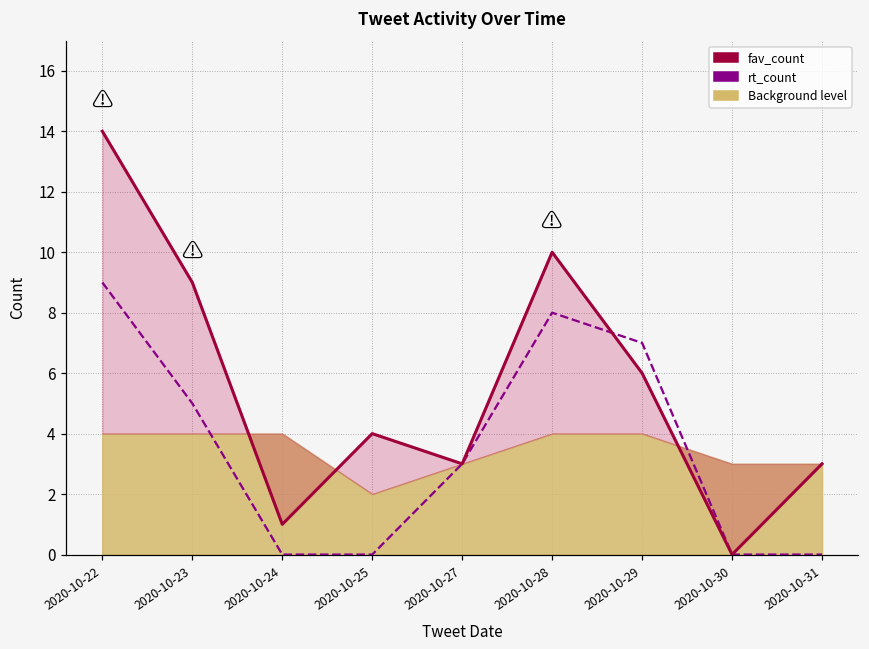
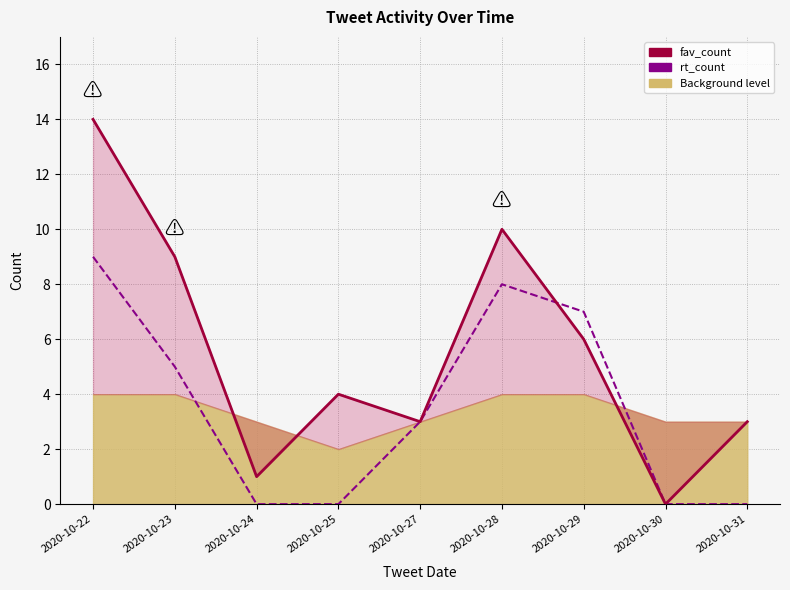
Background level, 2020-10-24: 4 -> 3
